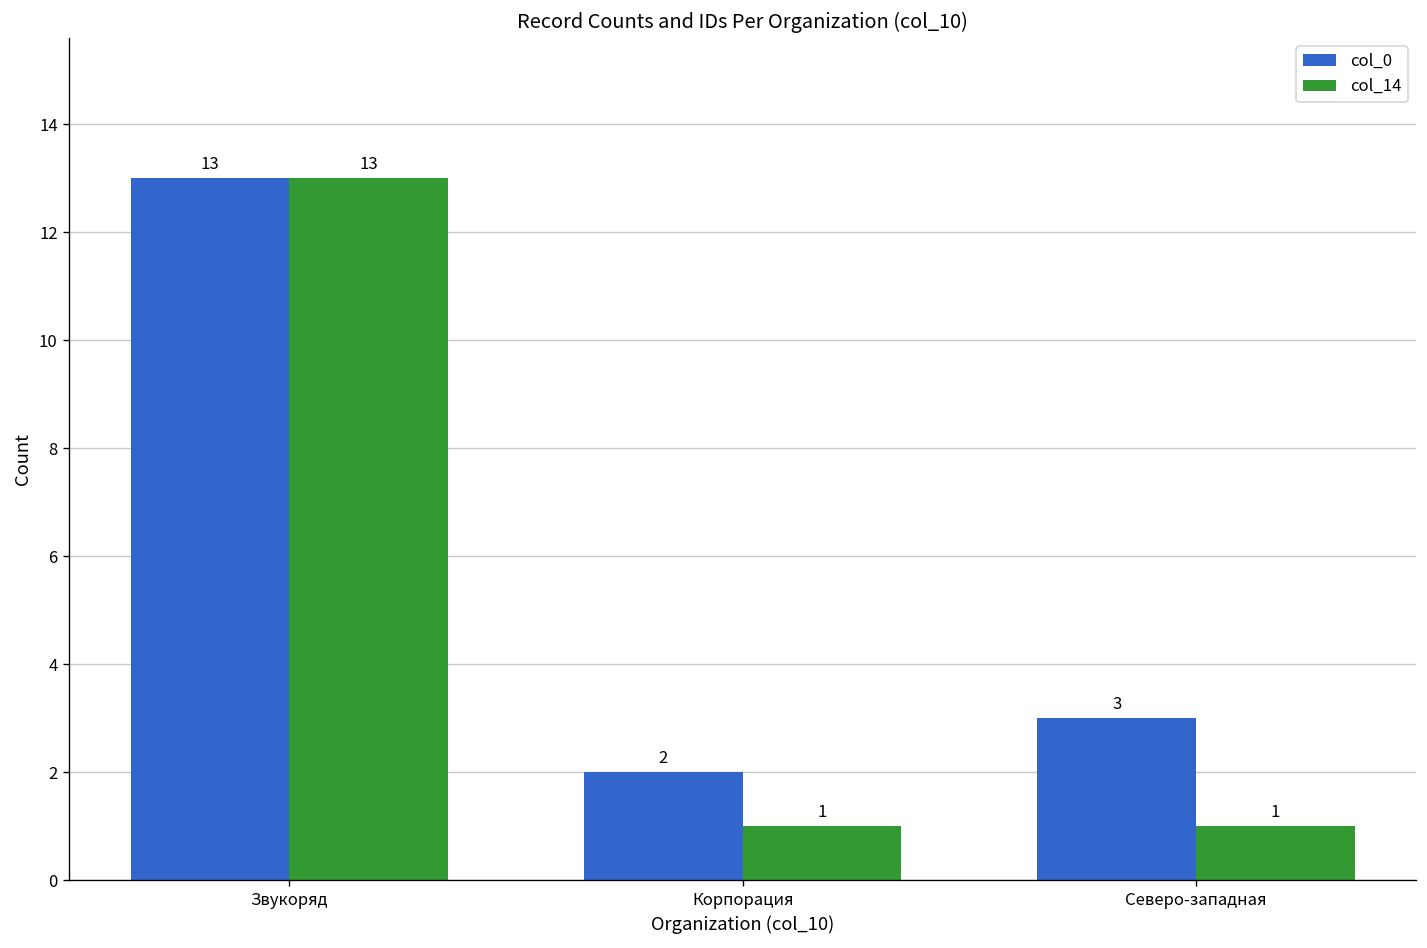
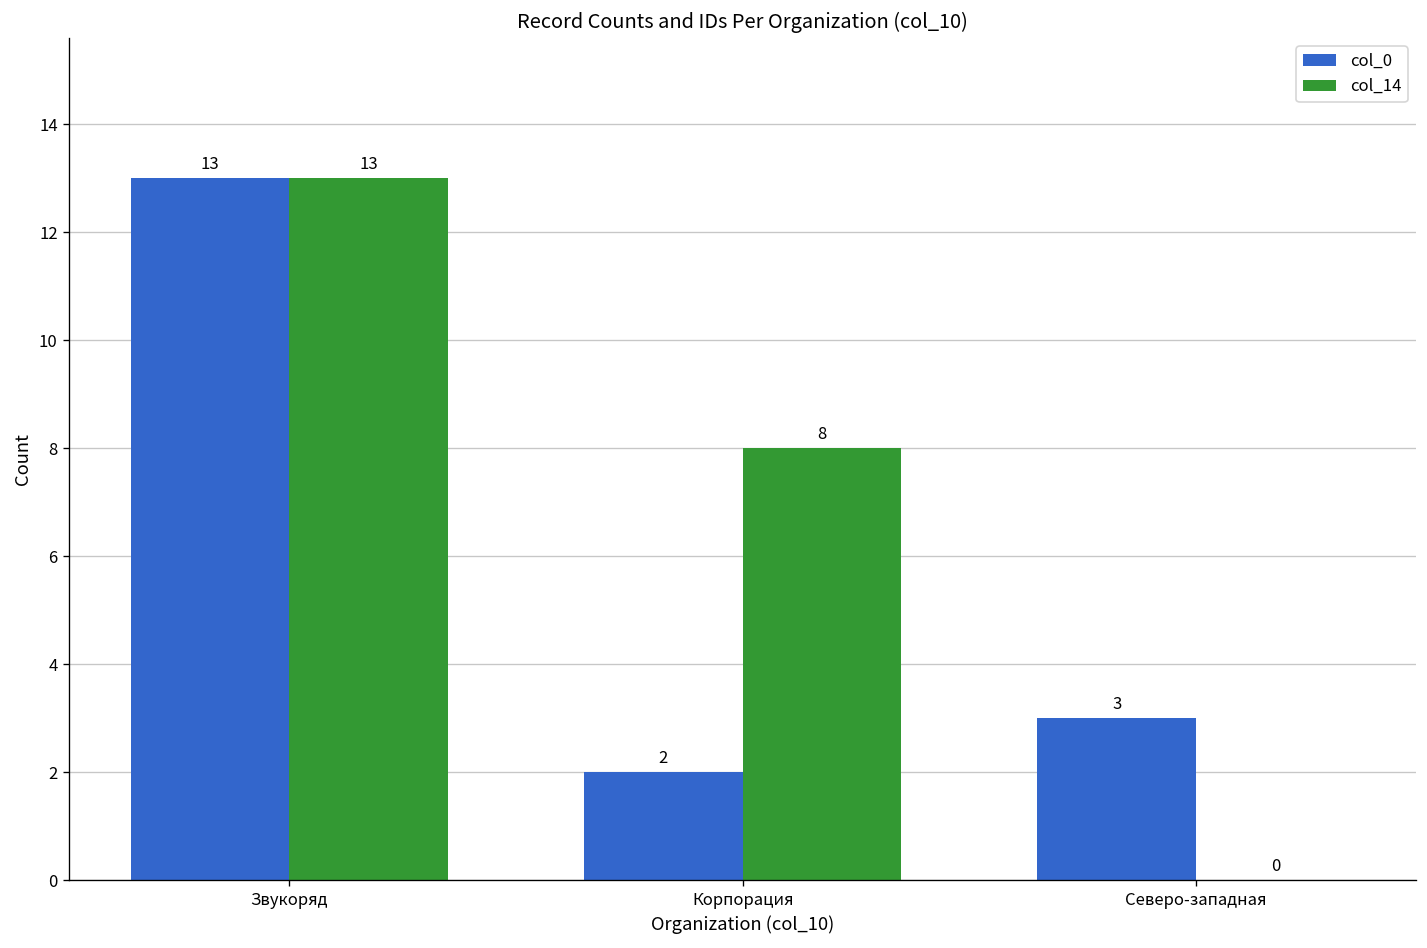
col_14, Корпорация: 1 -> 8
col_14, Северо-западная: 1 -> 0
